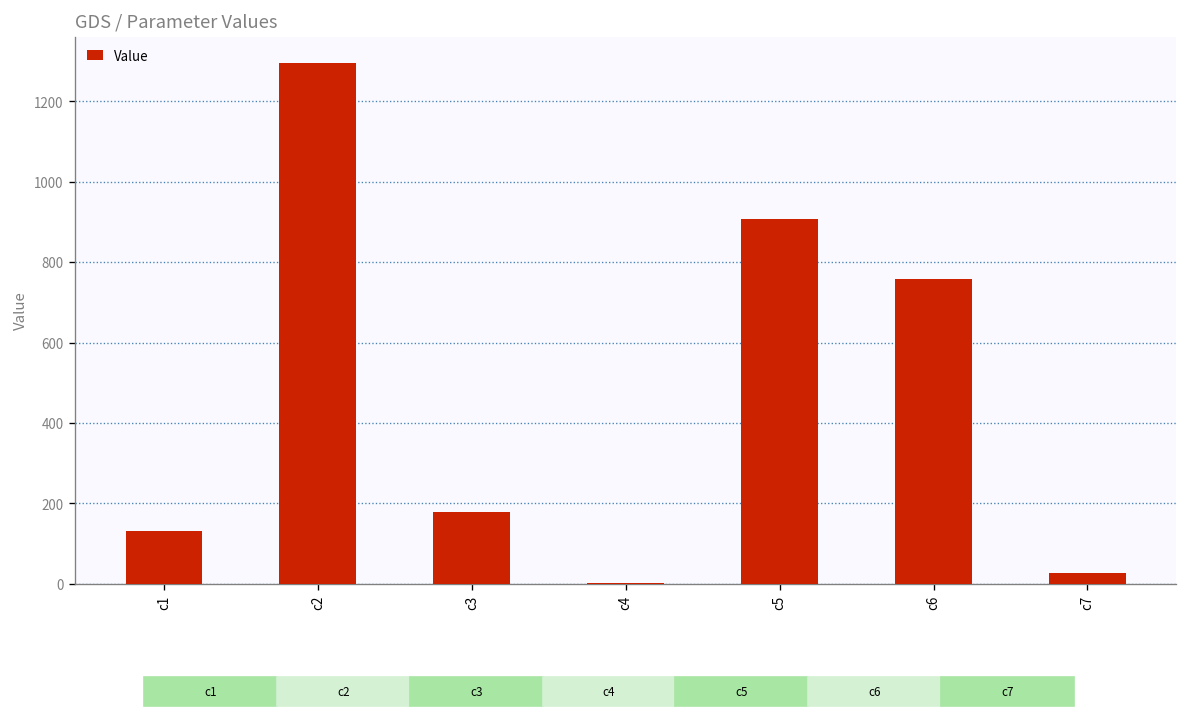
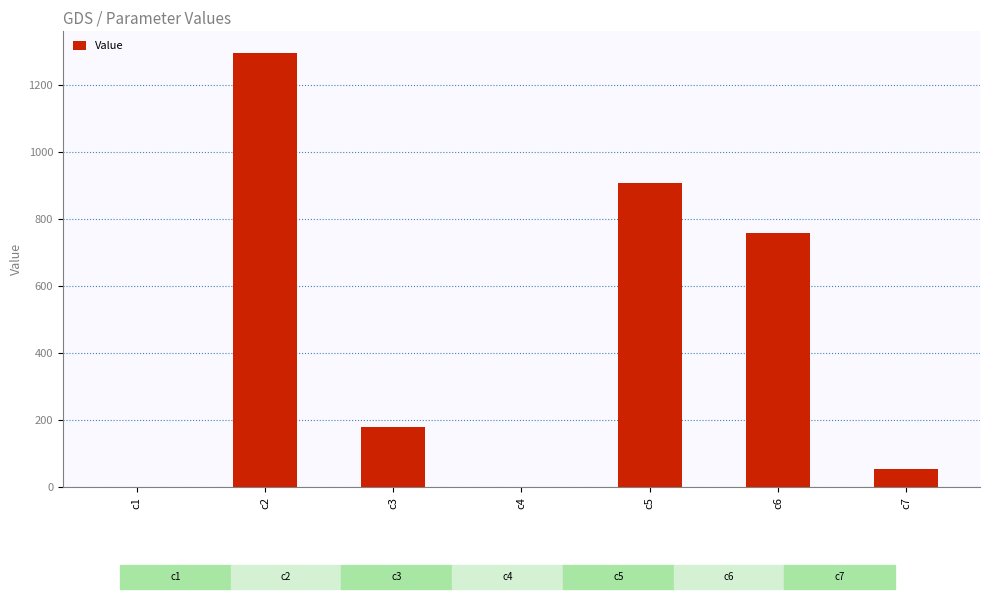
c1: 130 -> 0
c7: 30 -> 50
